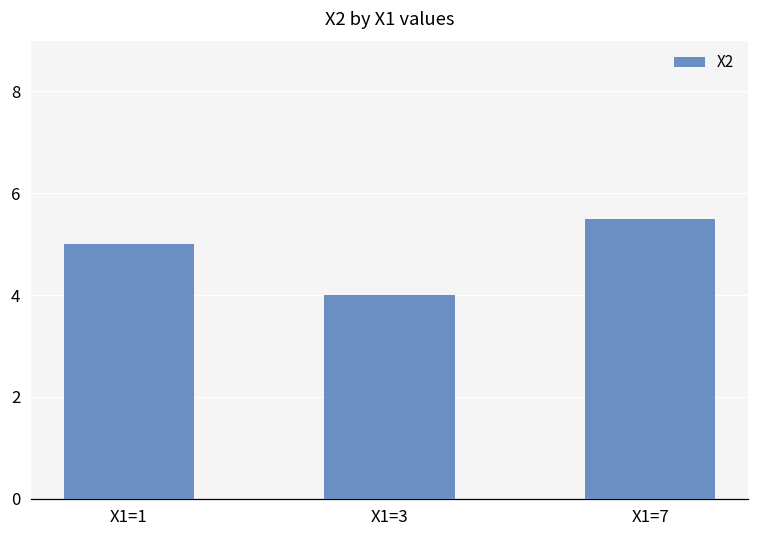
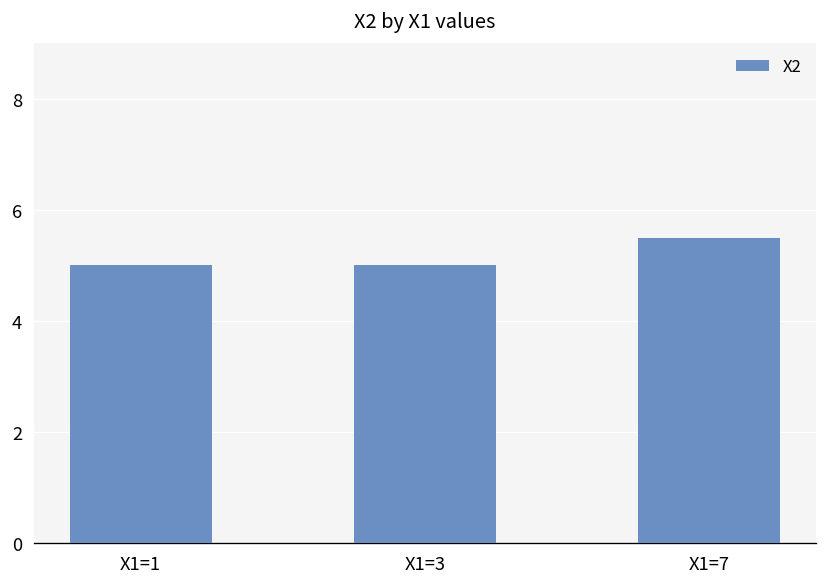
X1=3: 4 -> 5
